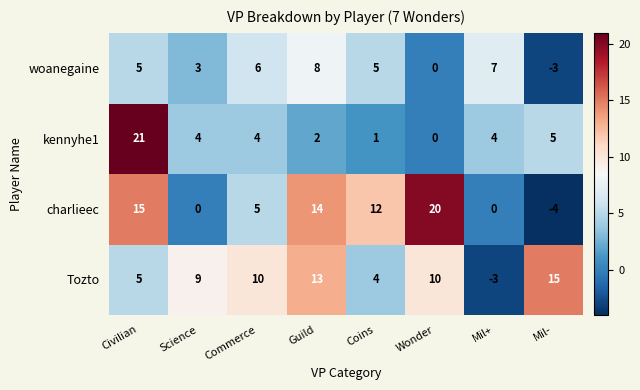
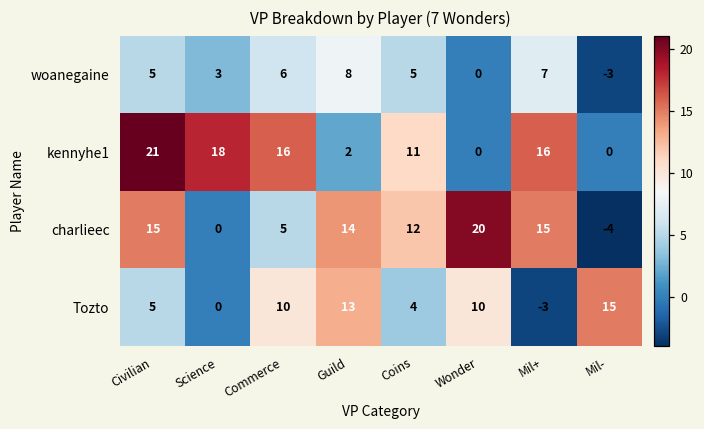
kennyhe1, Science: 4 -> 18
kennyhe1, Commerce: 4 -> 16
kennyhe1, Coins: 1 -> 11
kennyhe1, Mil+: 4 -> 16
kennyhe1, Mil-: 5 -> 0
charlieec, Mil+: 0 -> 15
Tozto, Science: 9 -> 0
